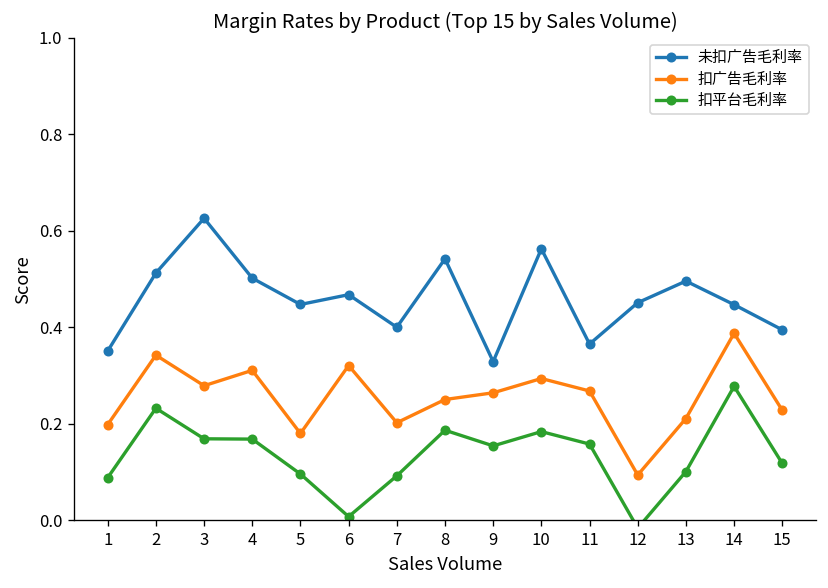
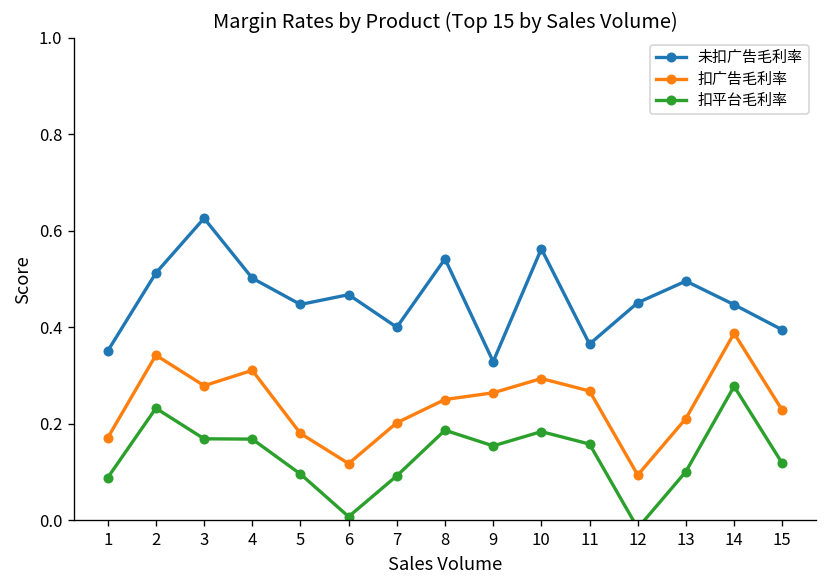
扣广告毛利率, 1: 0.20 -> 0.17
扣广告毛利率, 6: 0.32 -> 0.12
